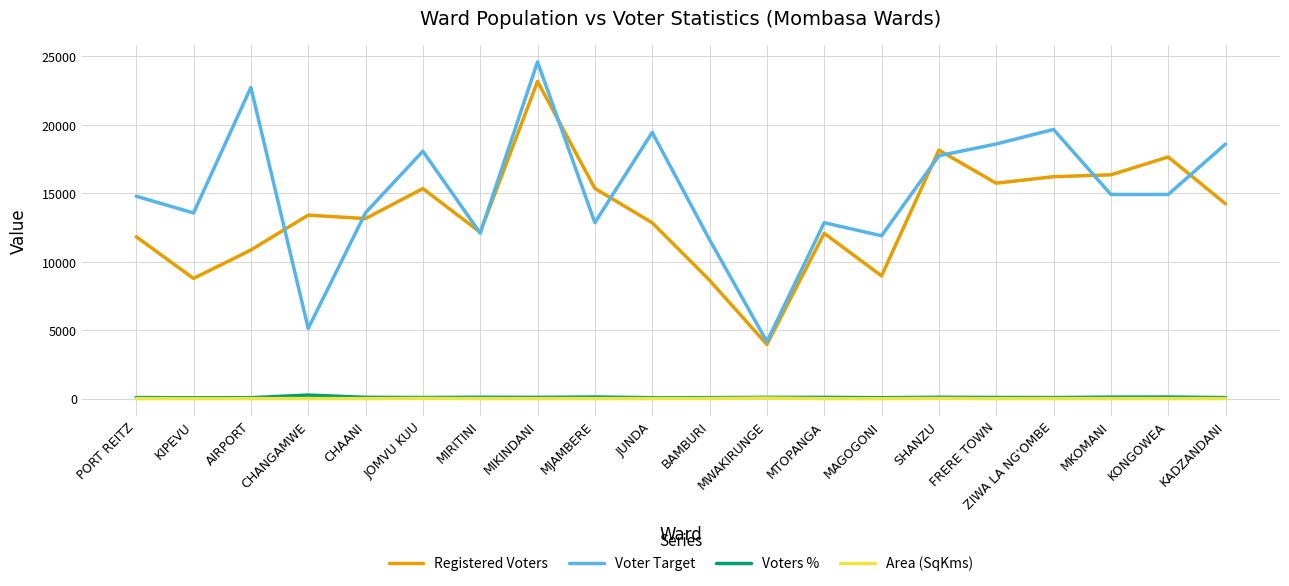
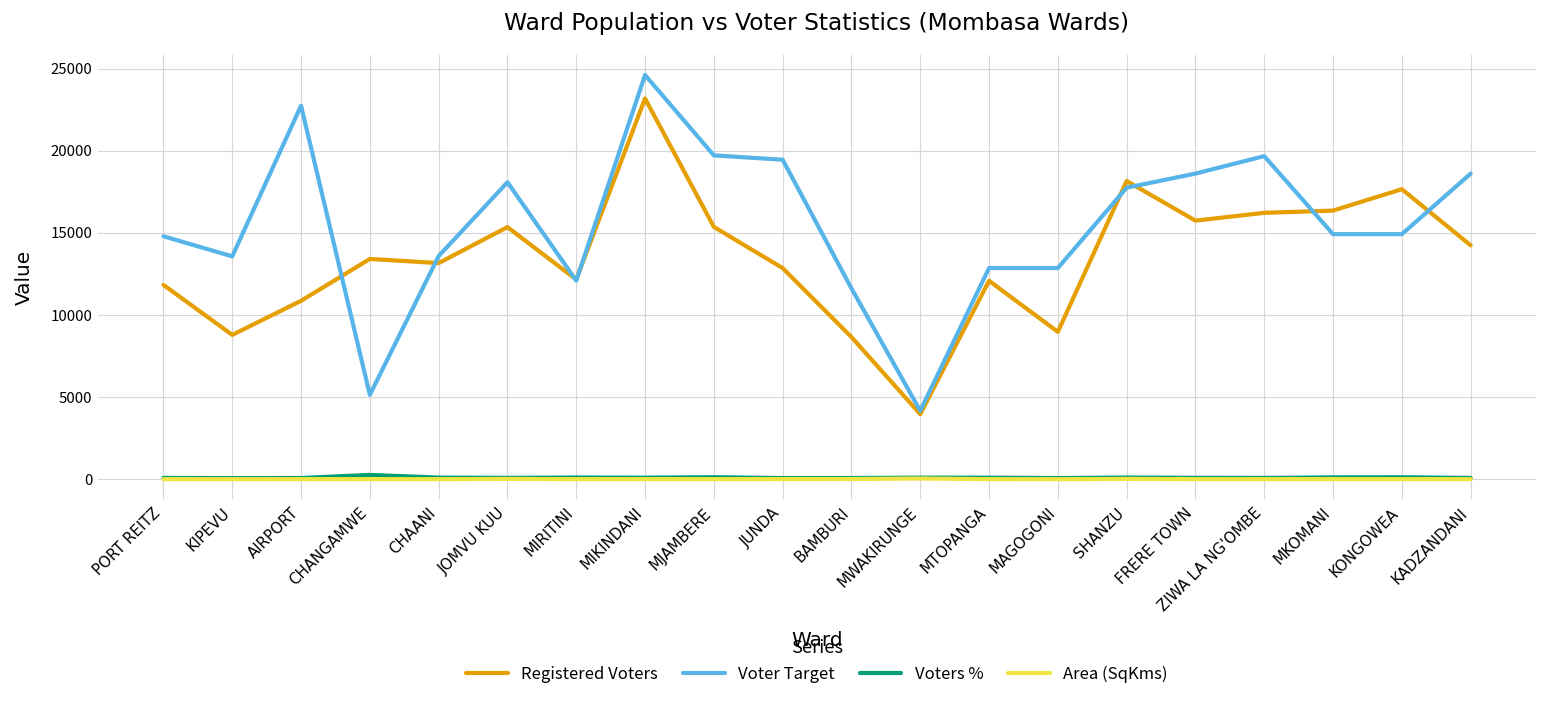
Voter Target, MJAMBERE: 12900 -> 19700
Voter Target, MAGOGONI: 11900 -> 12900
